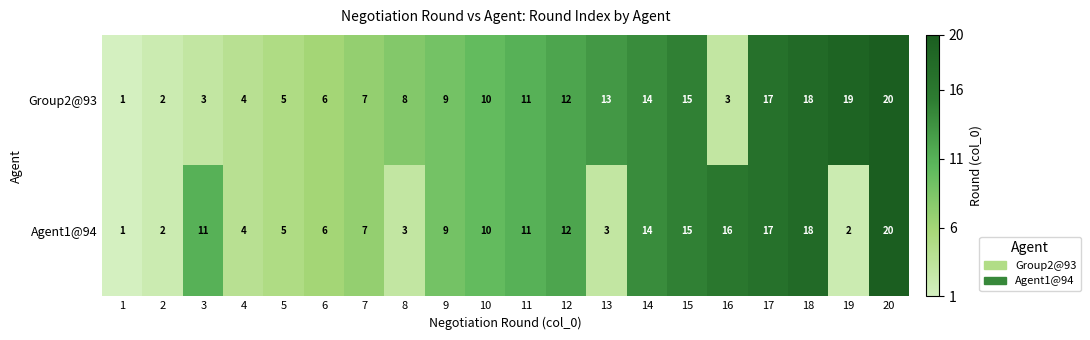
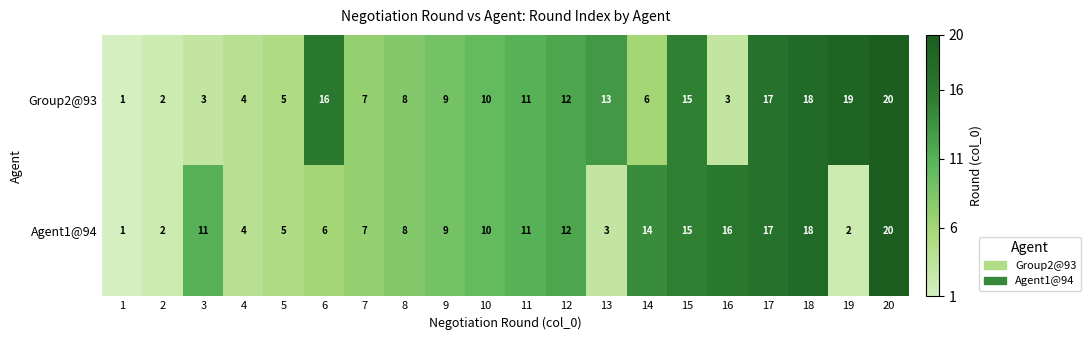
Group2@93, 6: 6 -> 16
Group2@93, 14: 14 -> 6
Agent1@94, 8: 3 -> 8
